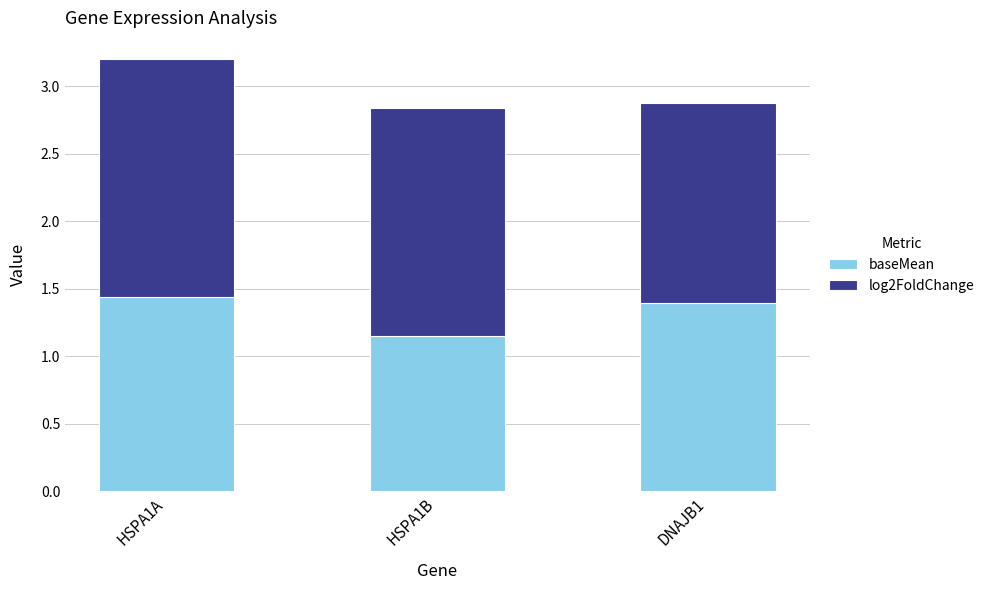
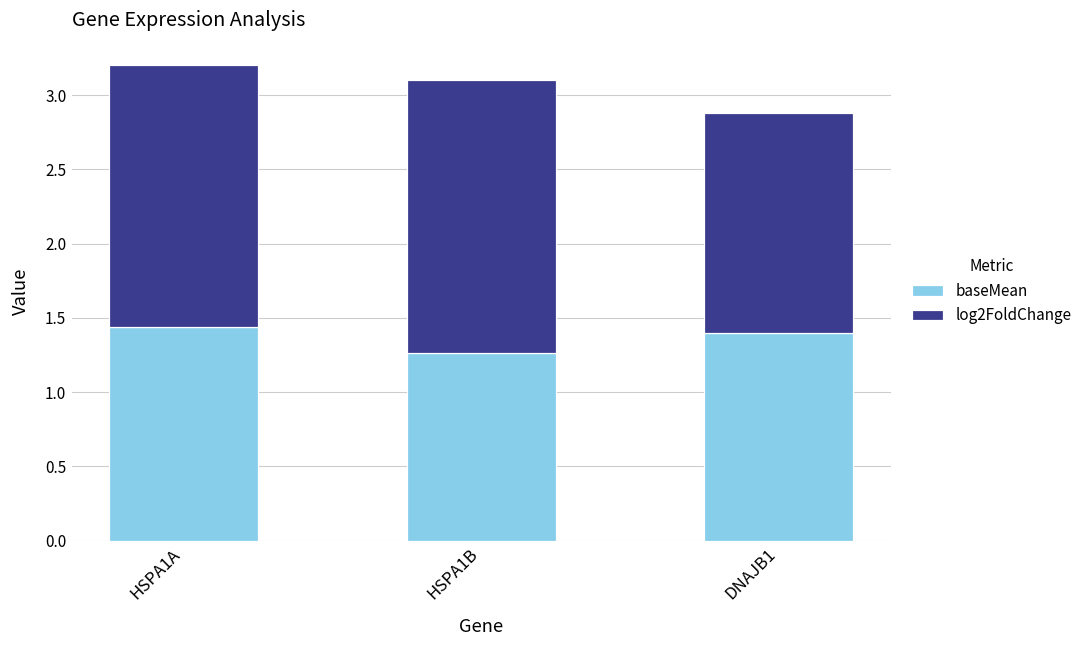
baseMean, HSPA1B: 1.15 -> 1.27
log2FoldChange, HSPA1B: 1.69 -> 1.83
